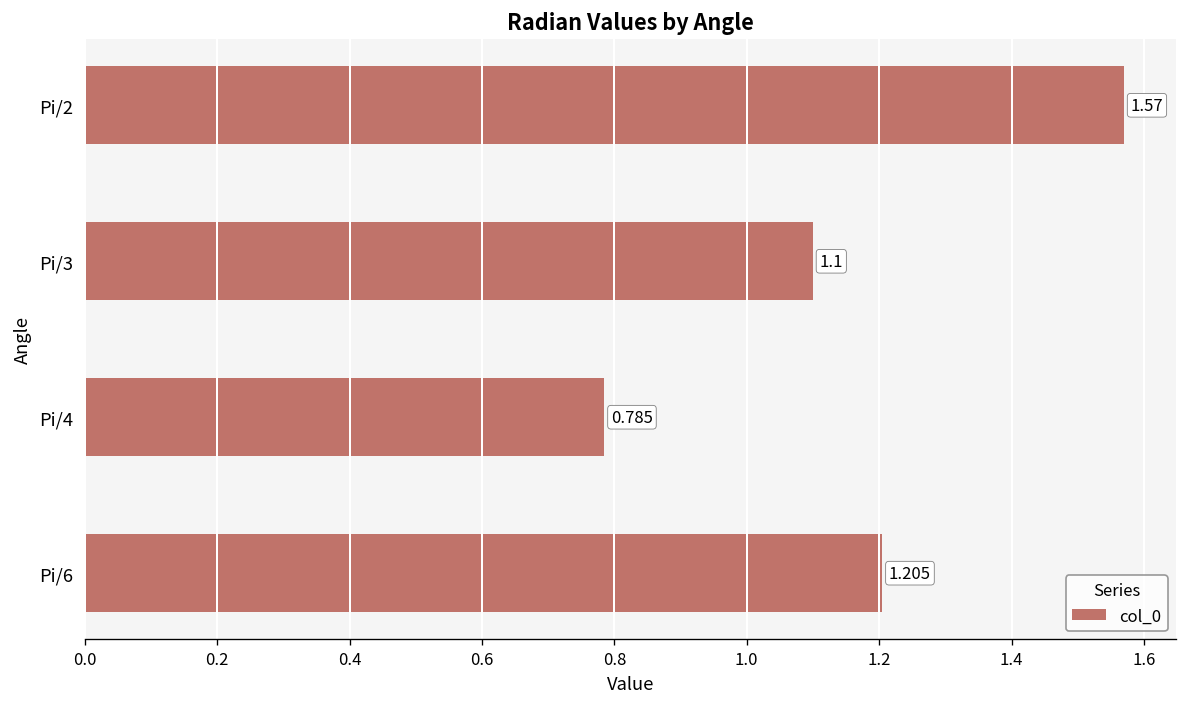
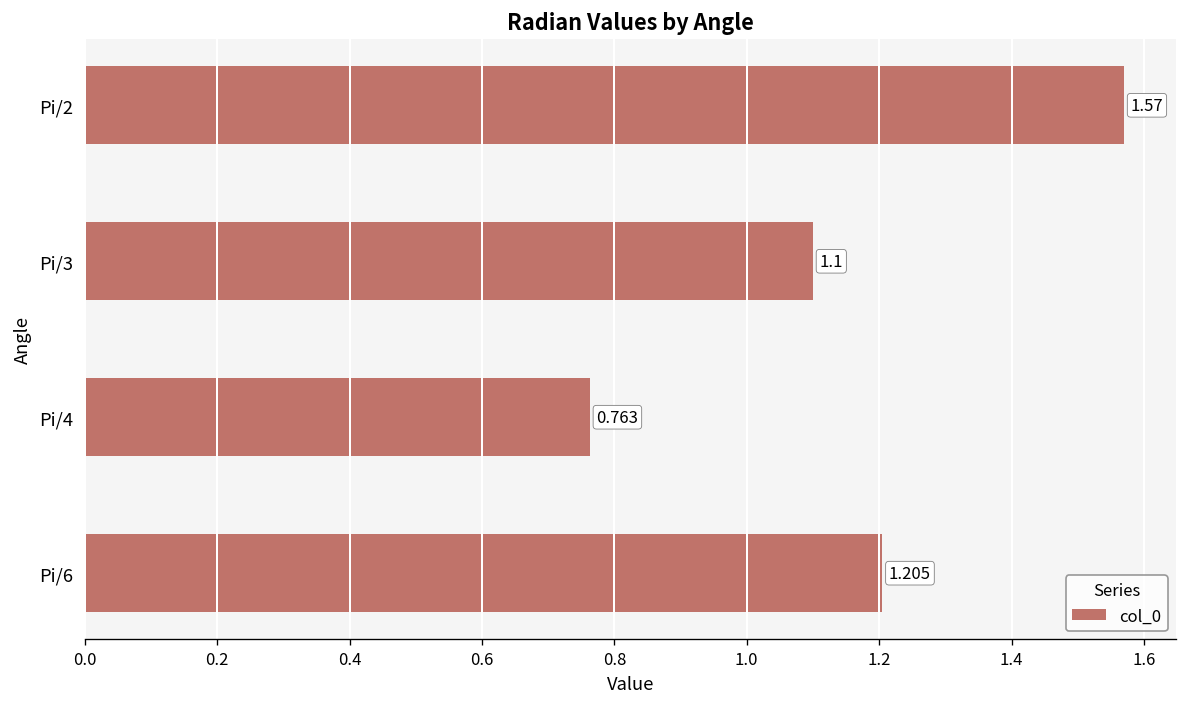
Pi/4: 0.785 -> 0.763
